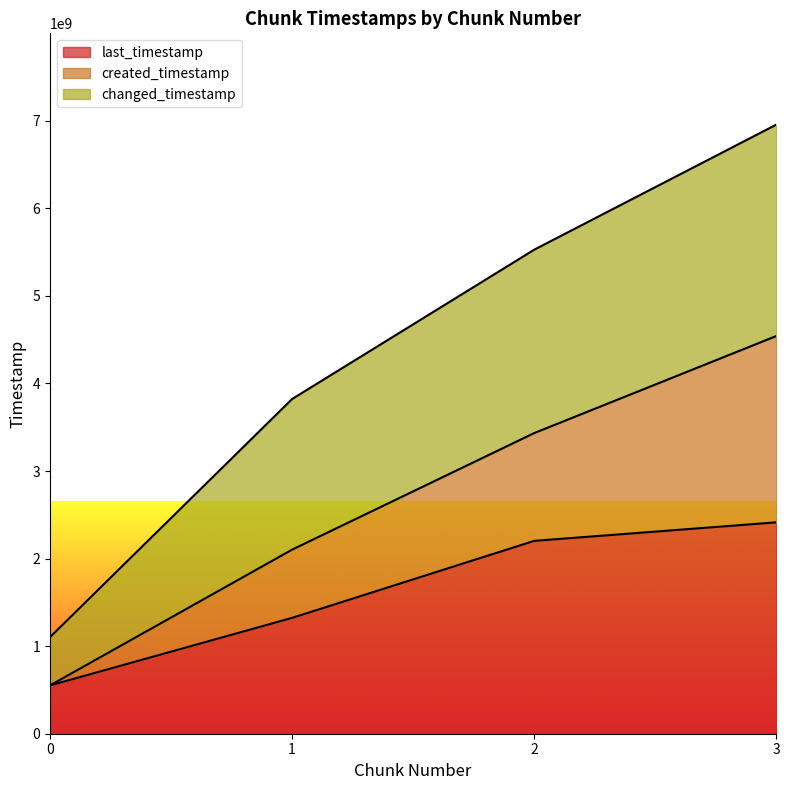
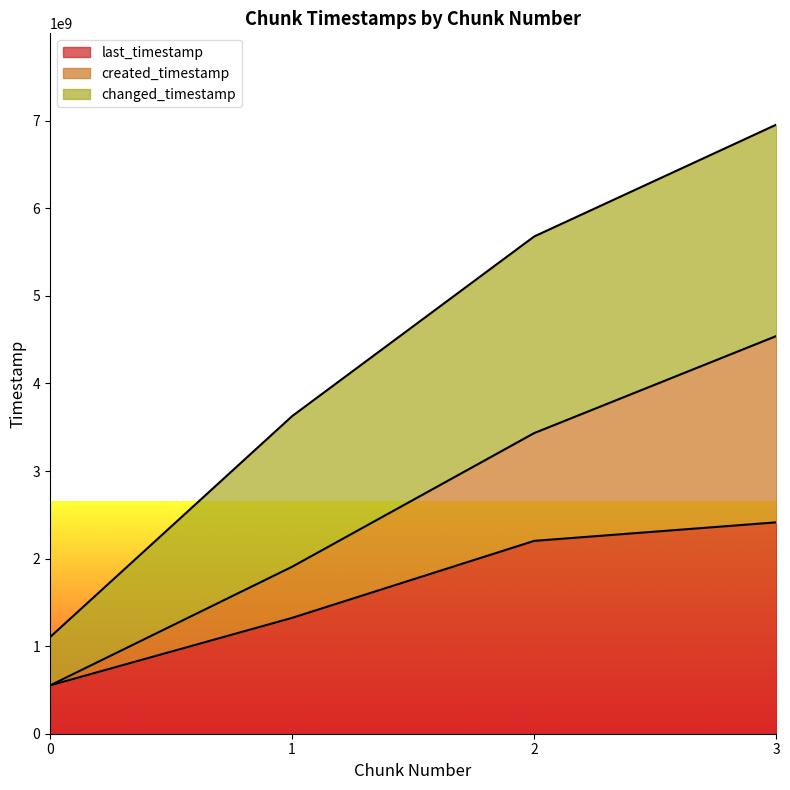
created_timestamp, 1: 800000000 -> 600000000
changed_timestamp, 2: 2100000000 -> 2200000000
